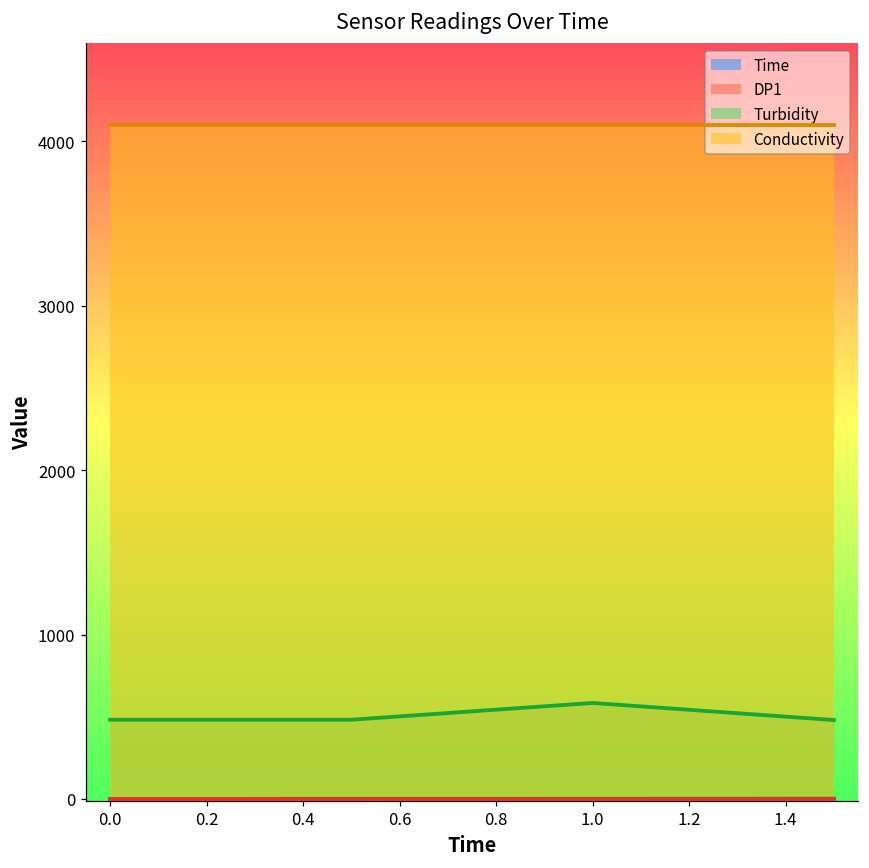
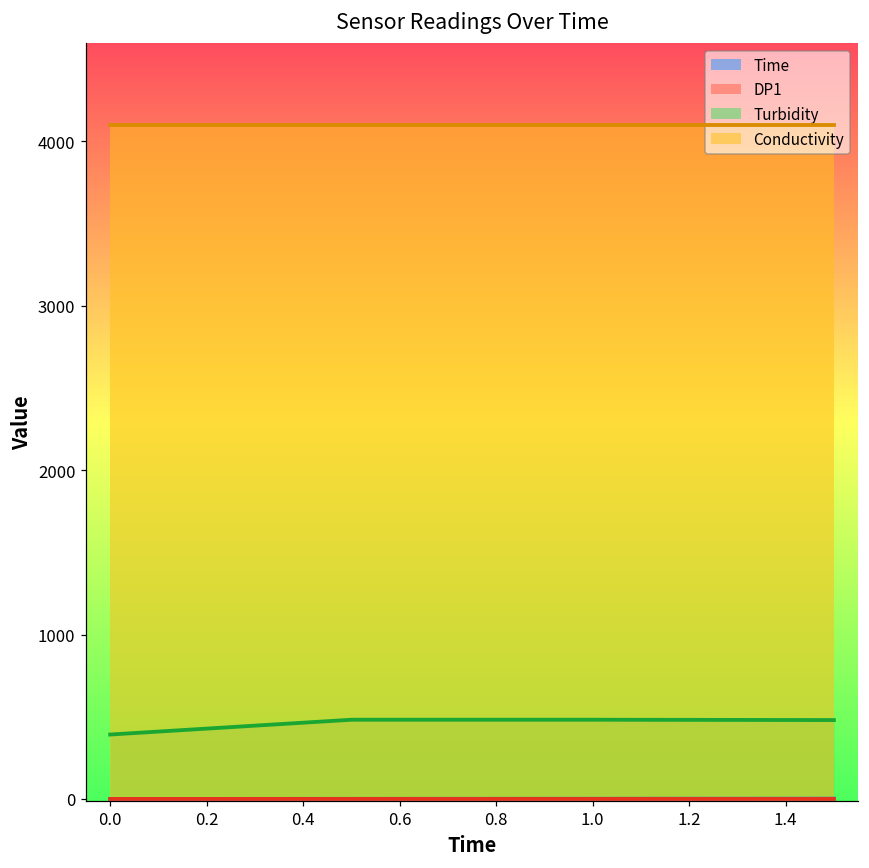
Turbidity, 0.0: 480 -> 390
Turbidity, 1.0: 580 -> 480
